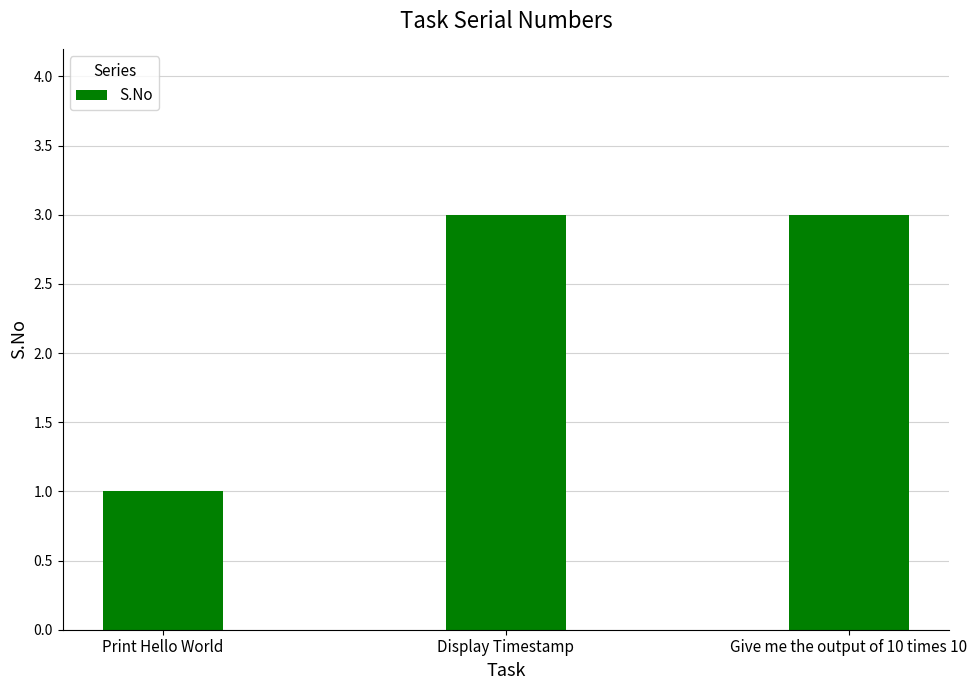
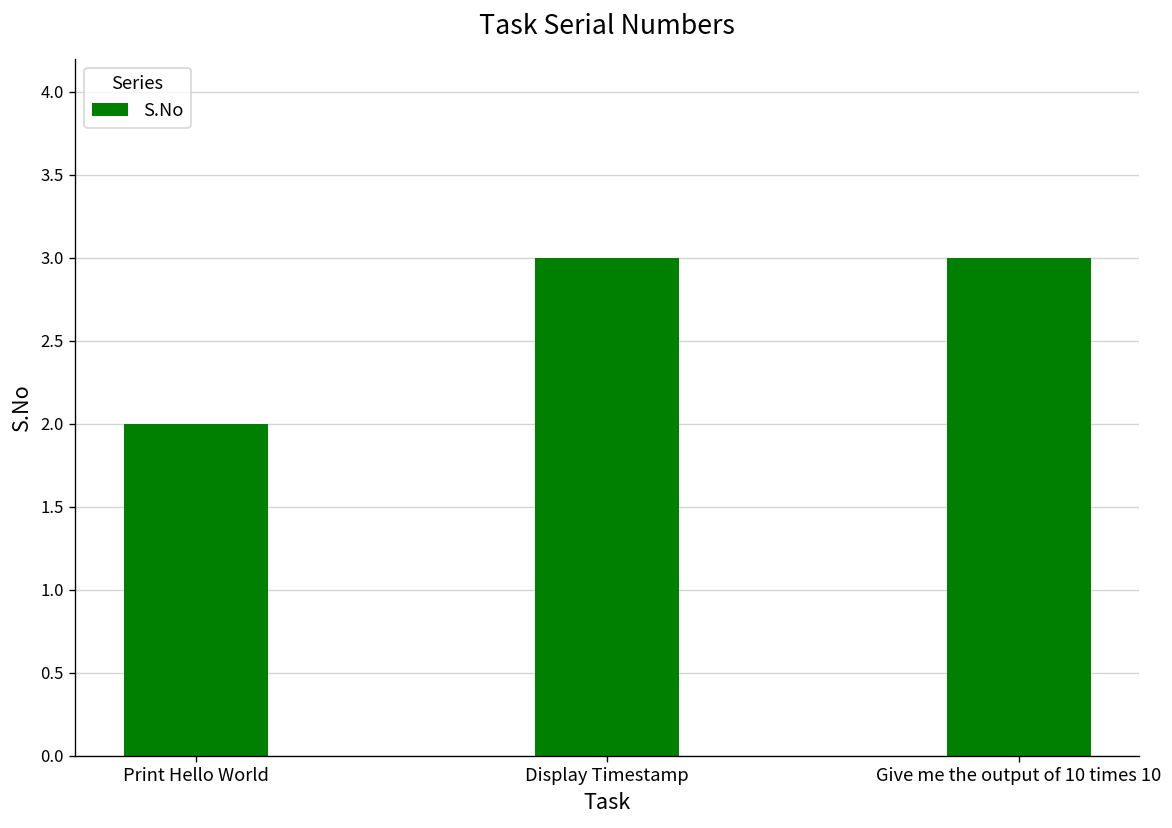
Print Hello World: 1 -> 2
